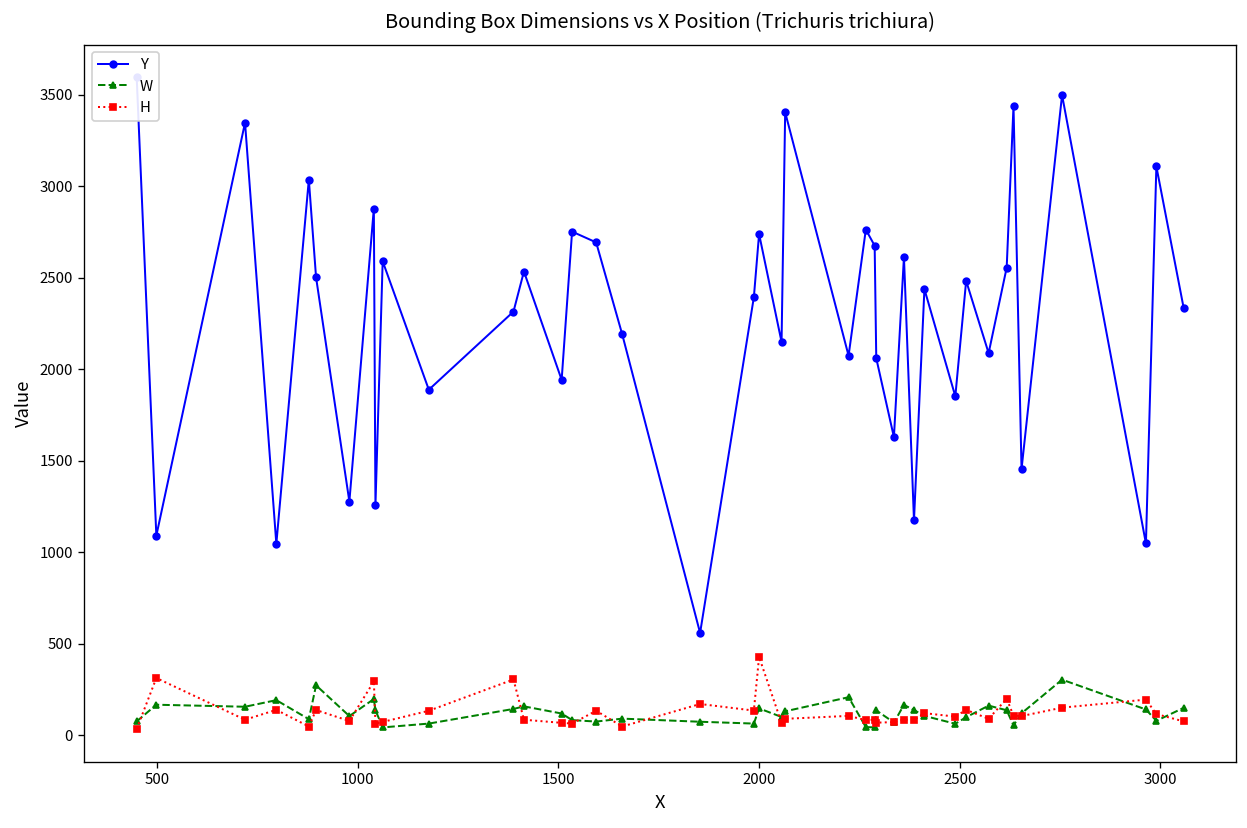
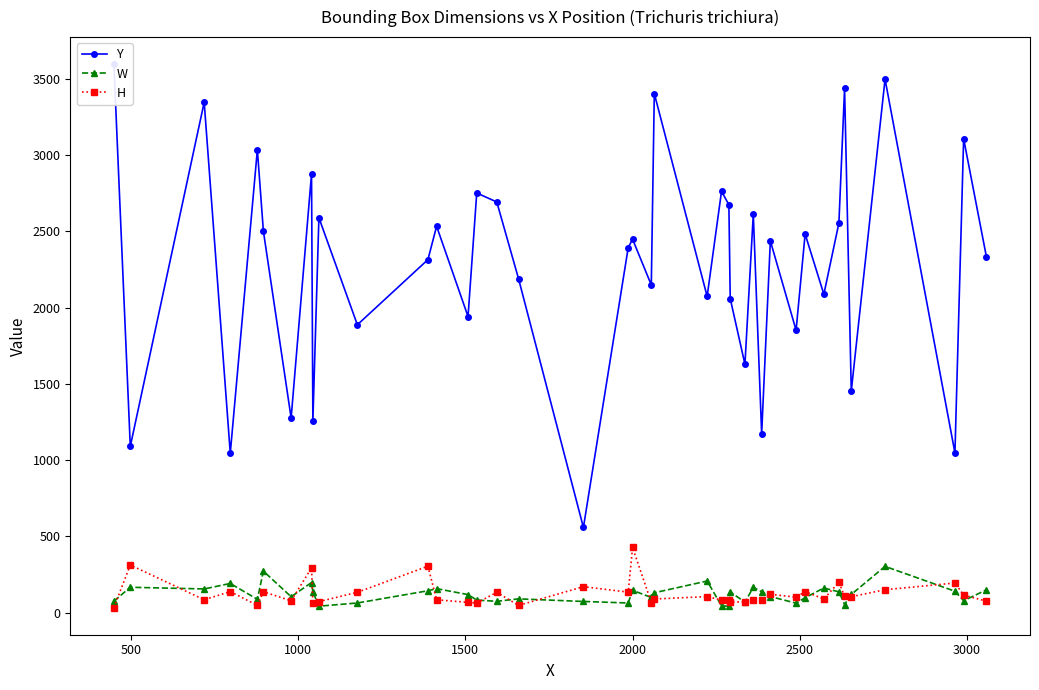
Y, 2000: 2740 -> 2450
